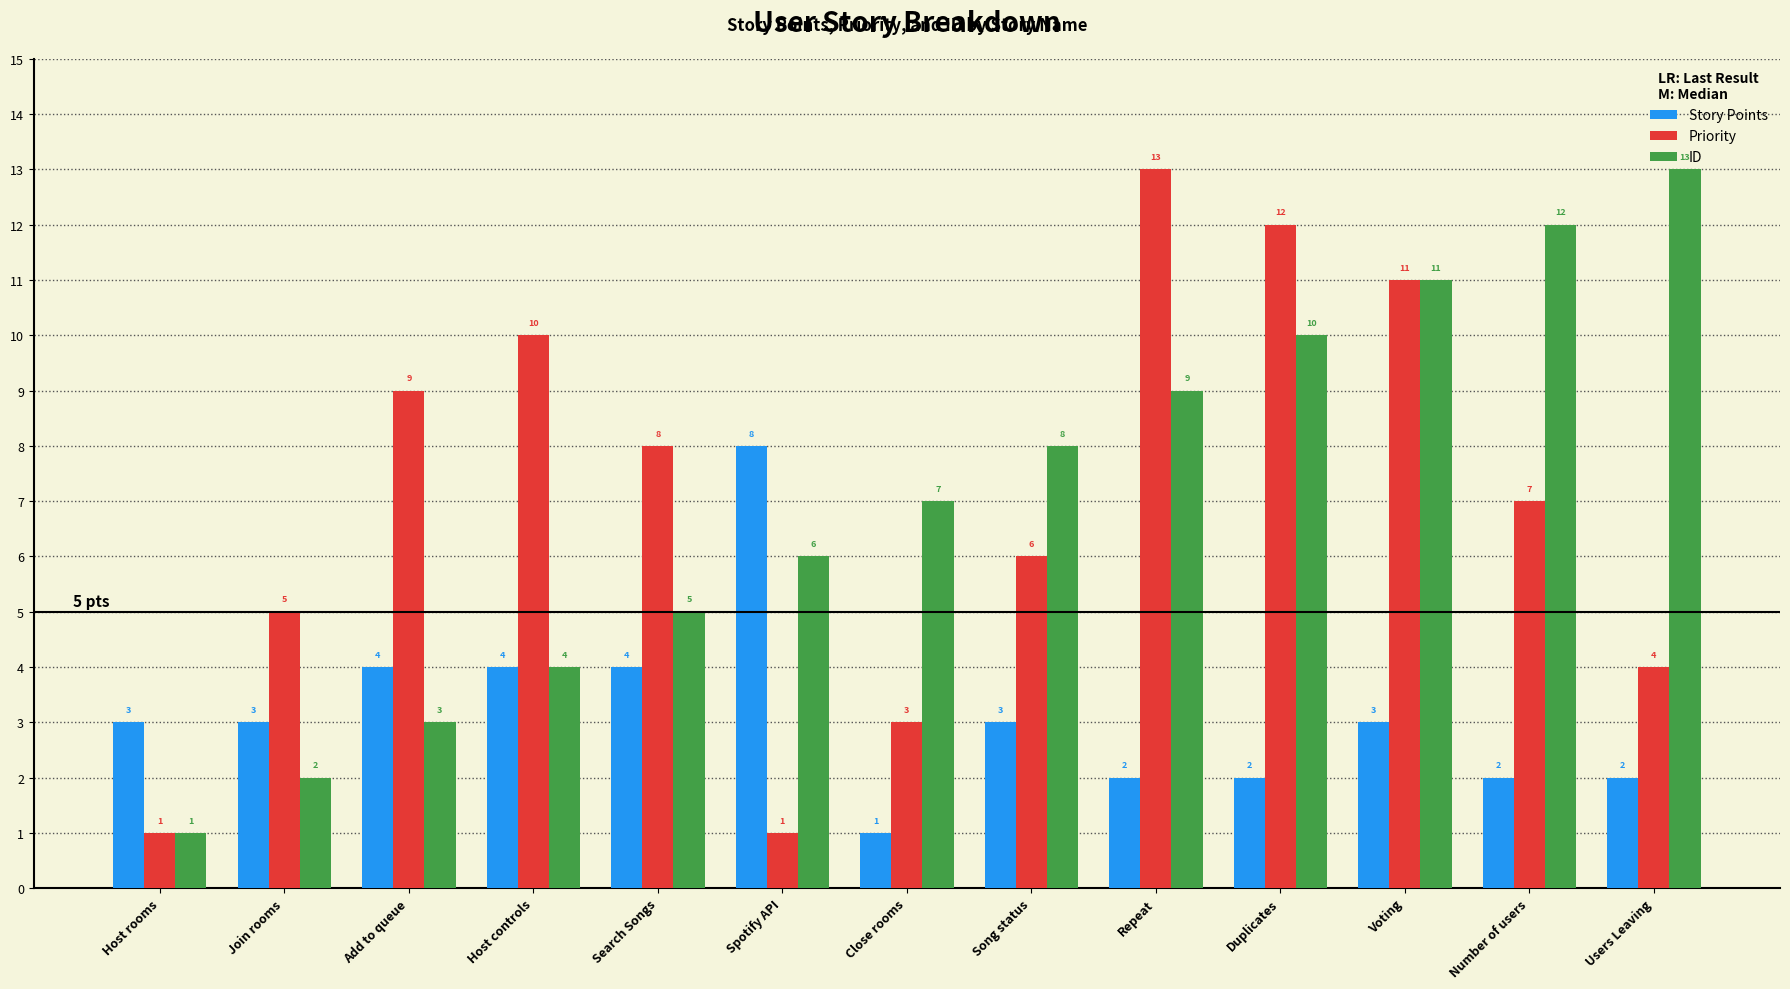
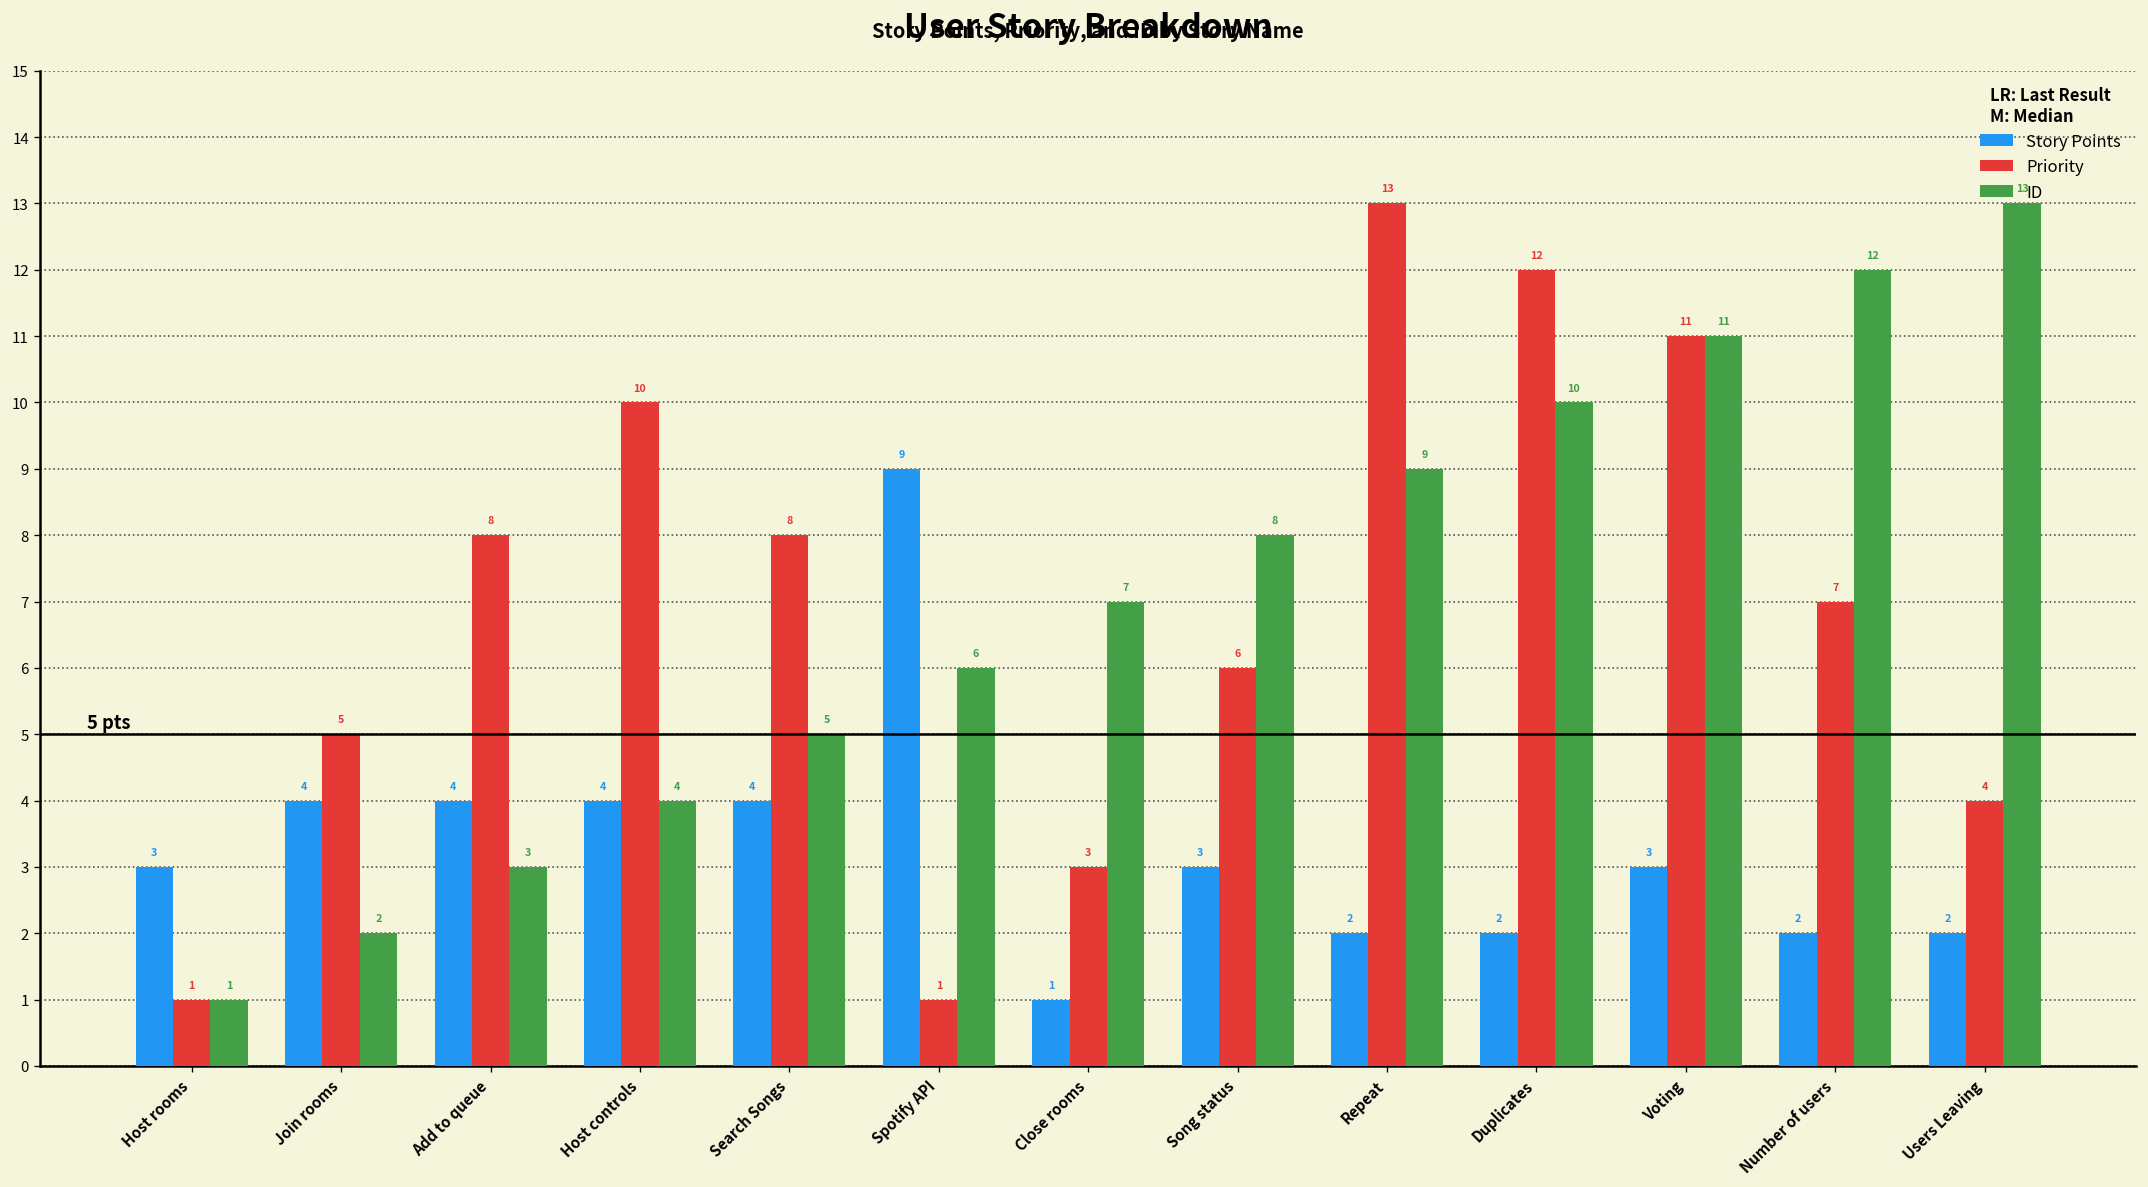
Story Points, Join rooms: 3 -> 4
Priority, Add to queue: 9 -> 8
Story Points, Spotify API: 8 -> 9
